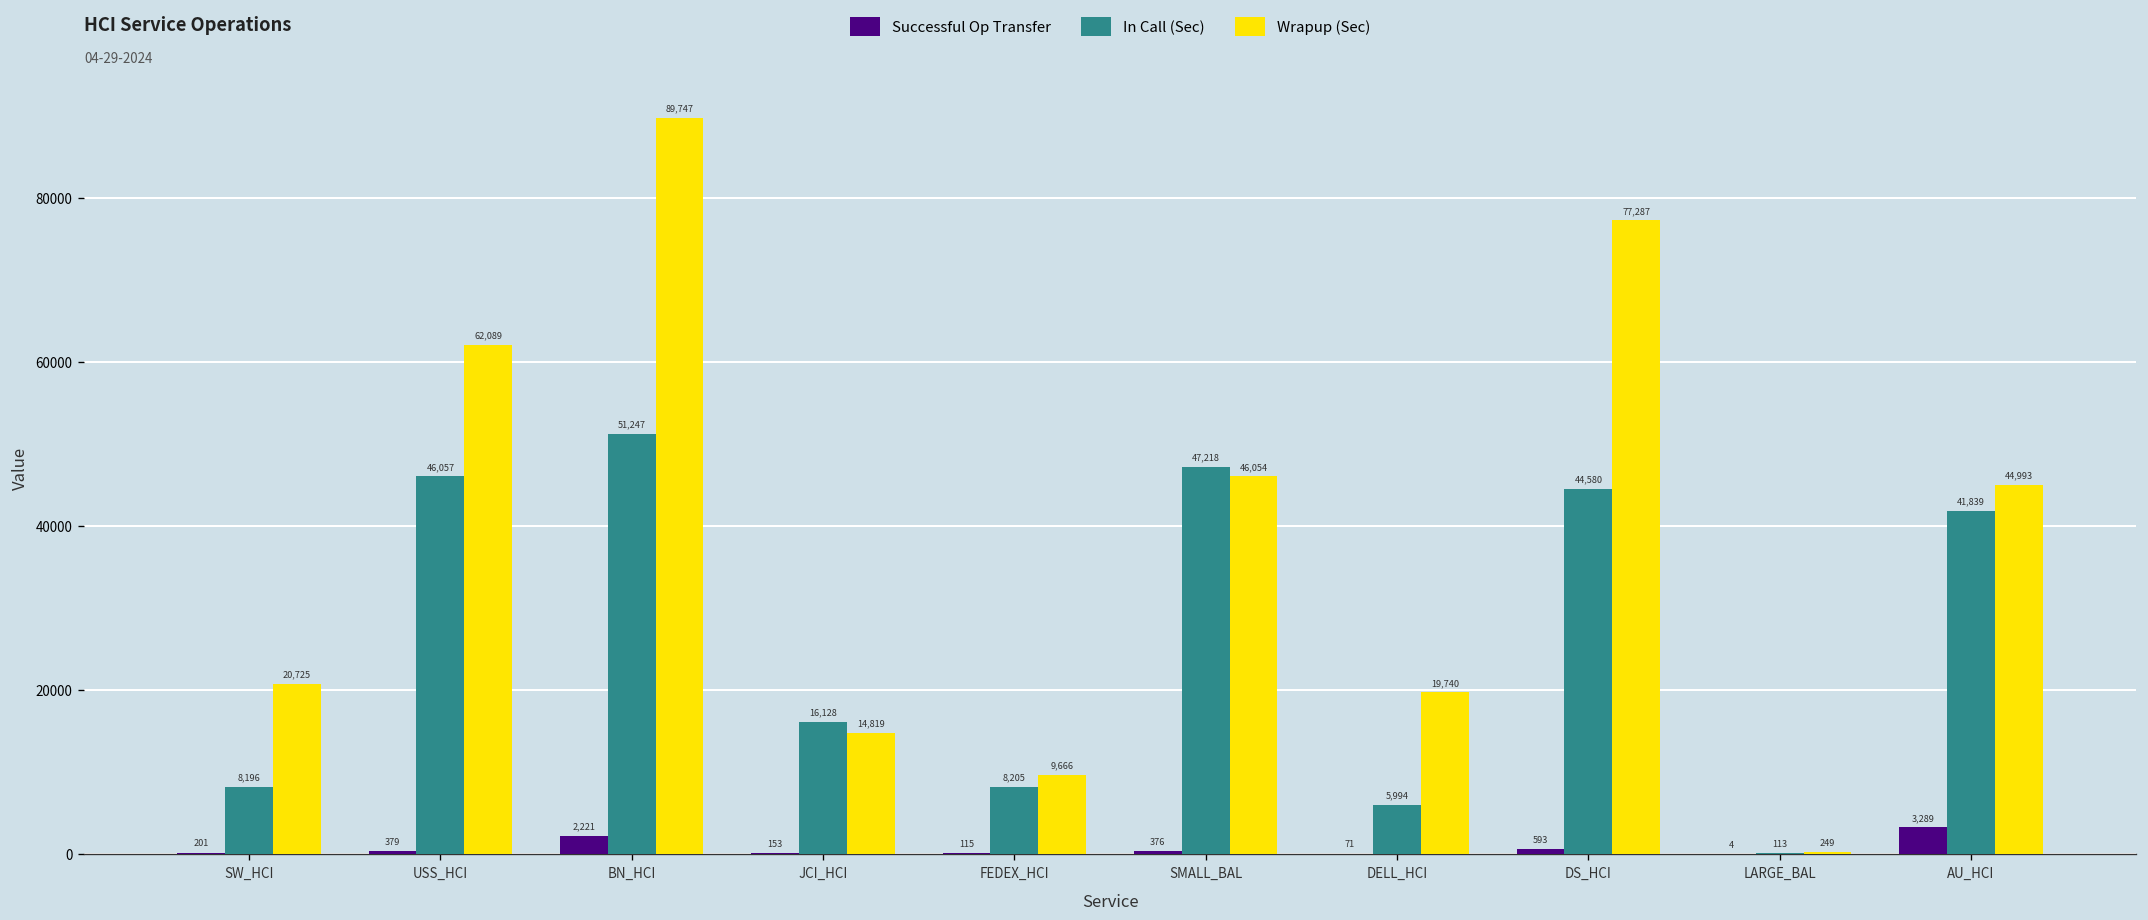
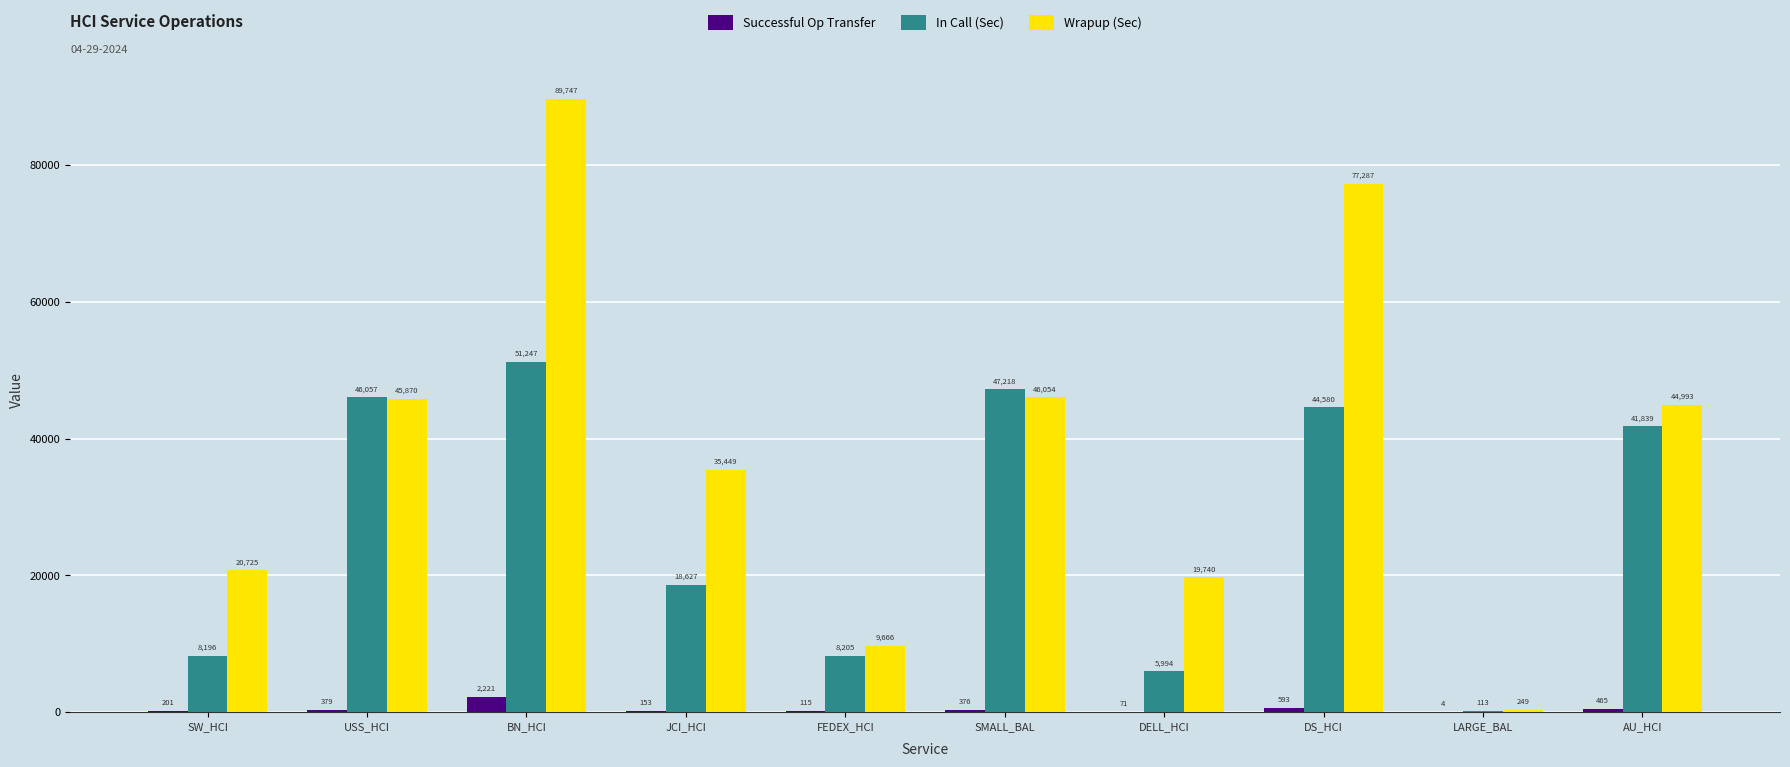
Wrapup (Sec), USS_HCI: 62,089 -> 45,870
In Call (Sec), JCI_HCI: 16,128 -> 18,627
Wrapup (Sec), JCI_HCI: 14,819 -> 35,449
Successful Op Transfer, AU_HCI: 3,289 -> 465
